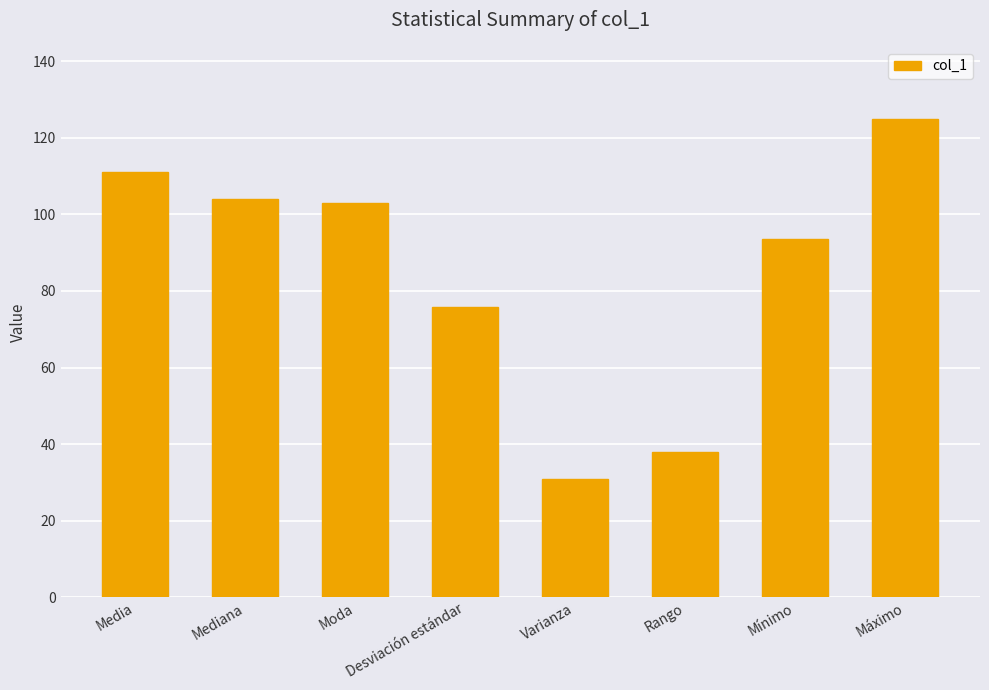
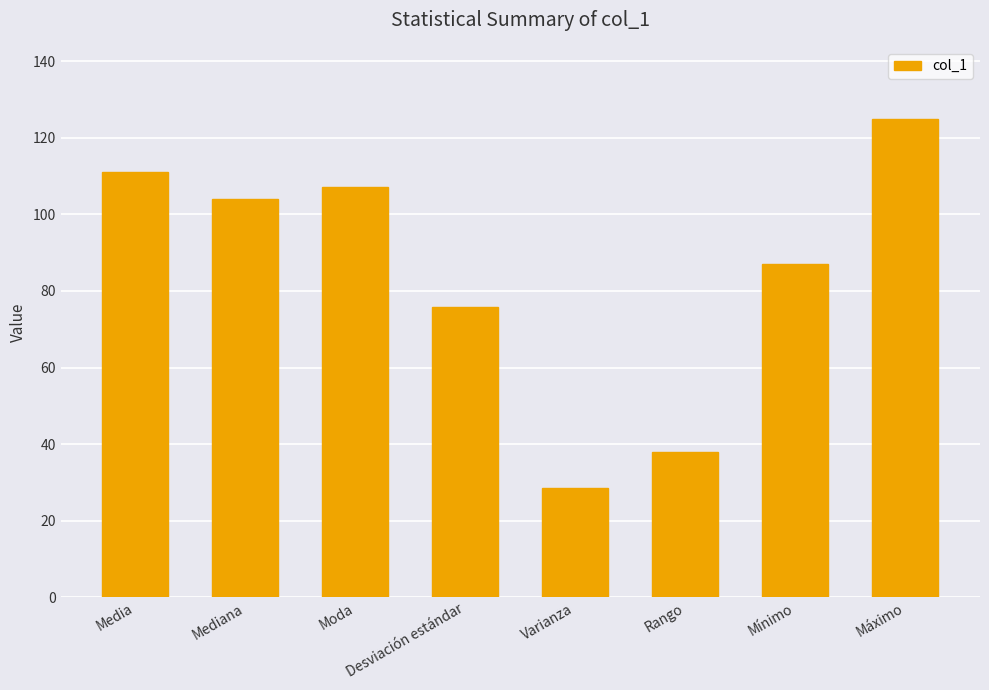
Moda: 103 -> 107
Varianza: 31 -> 28
Mínimo: 94 -> 87
